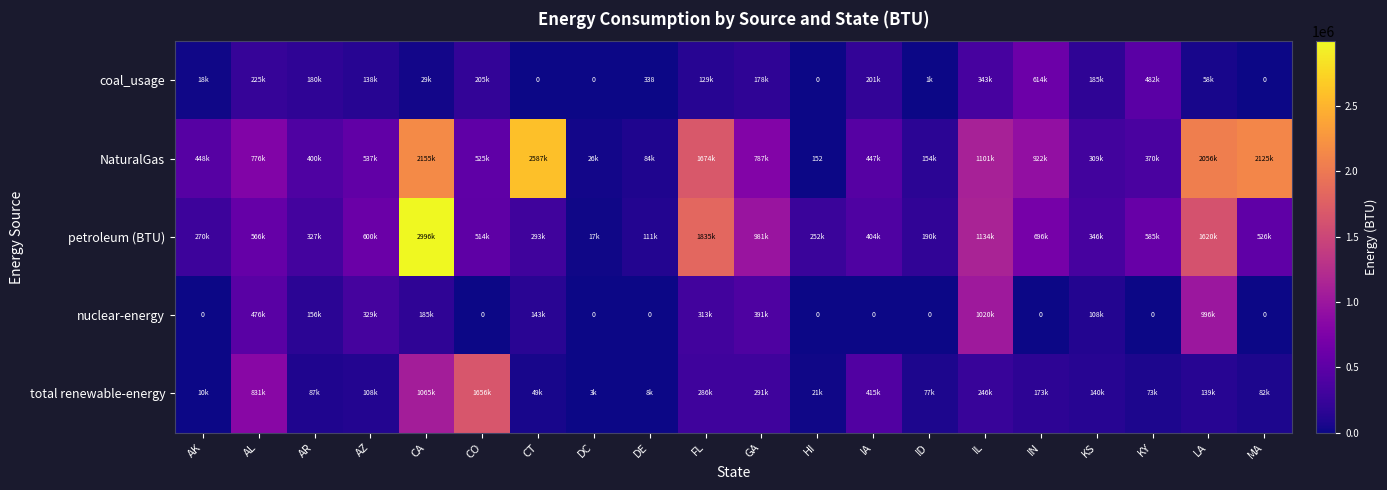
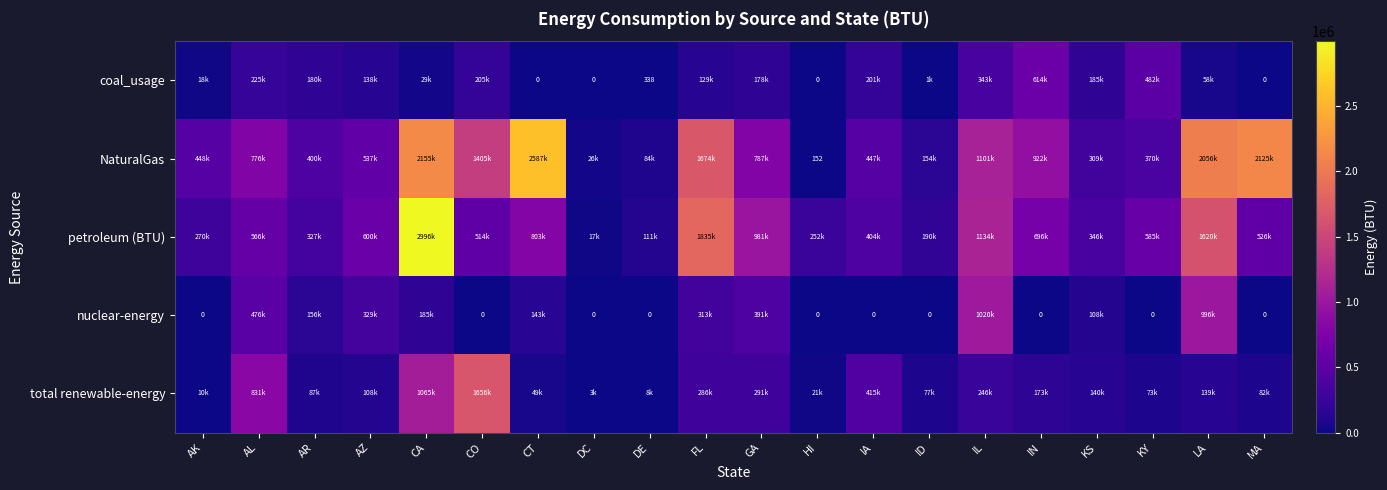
NaturalGas, CO: 525k -> 1405k
petroleum (BTU), CT: 293k -> 803k
